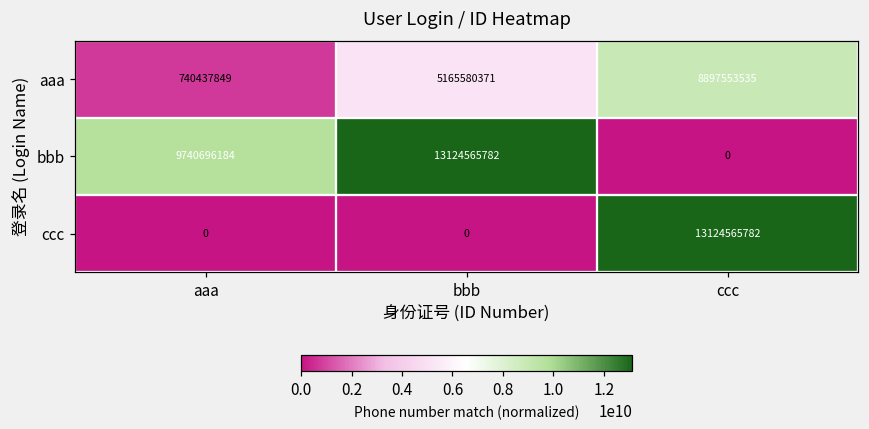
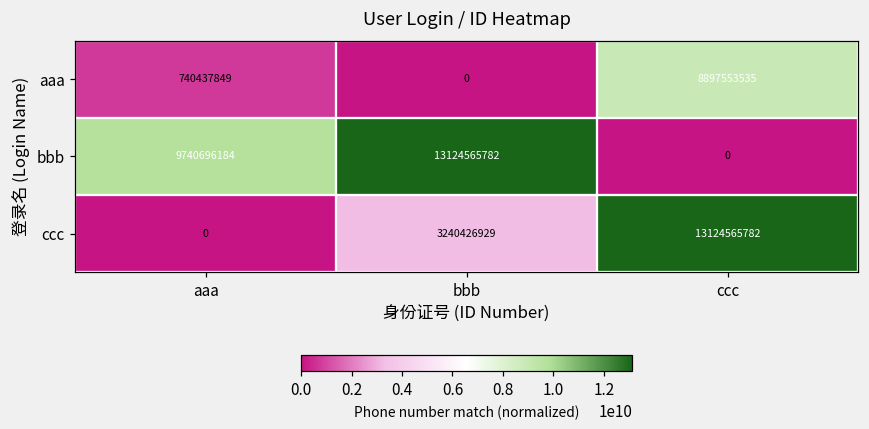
aaa, bbb: 5165580371 -> 0
ccc, bbb: 0 -> 3240426929
